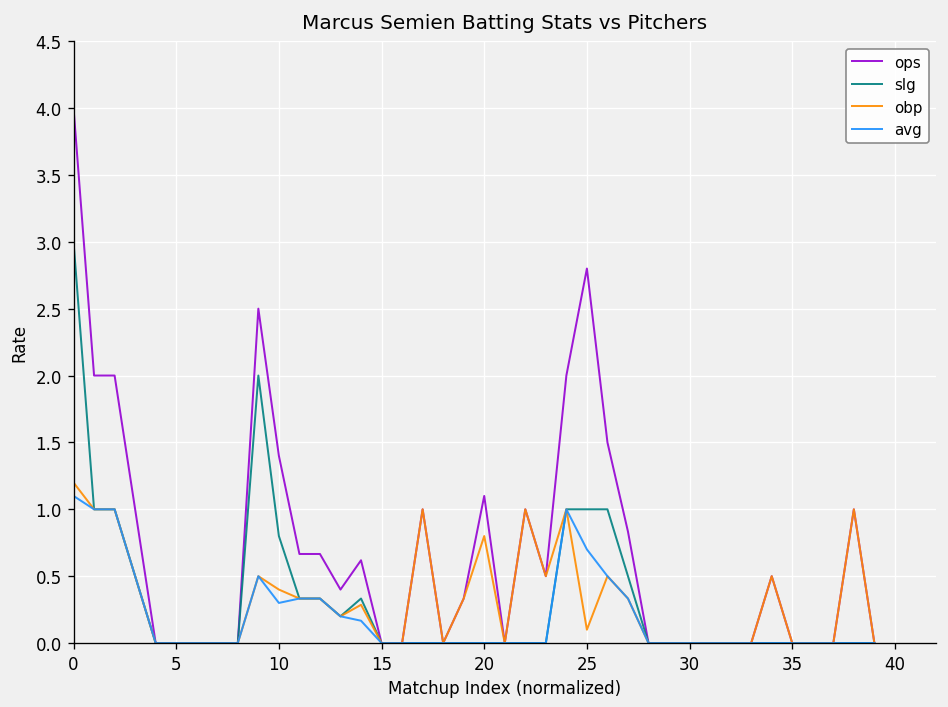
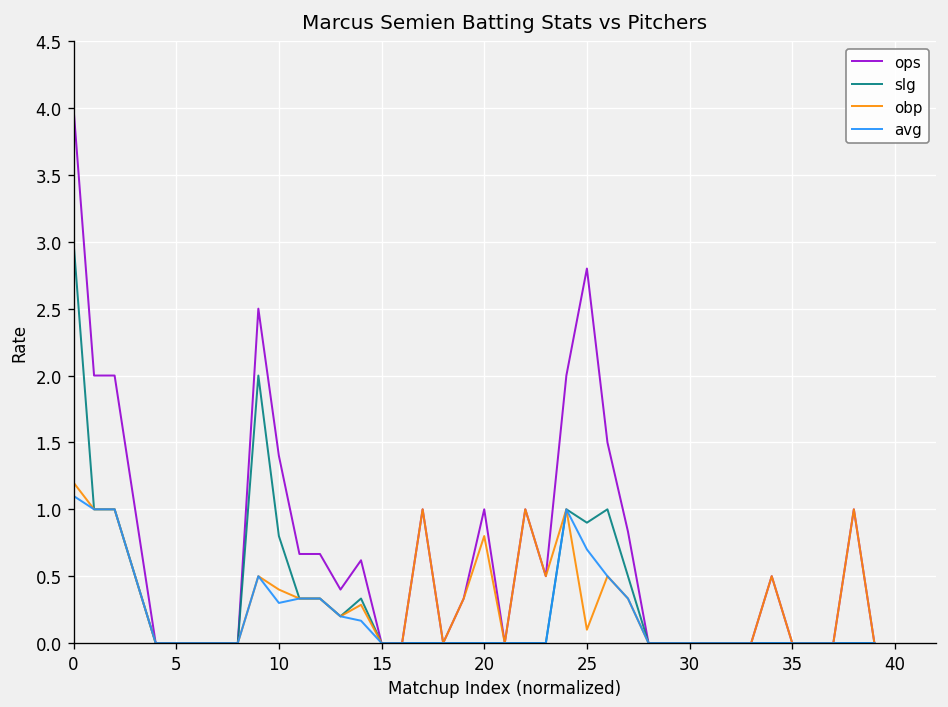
ops, 20: 1.1 -> 1.0
slg, 25: 1.0 -> 0.9
